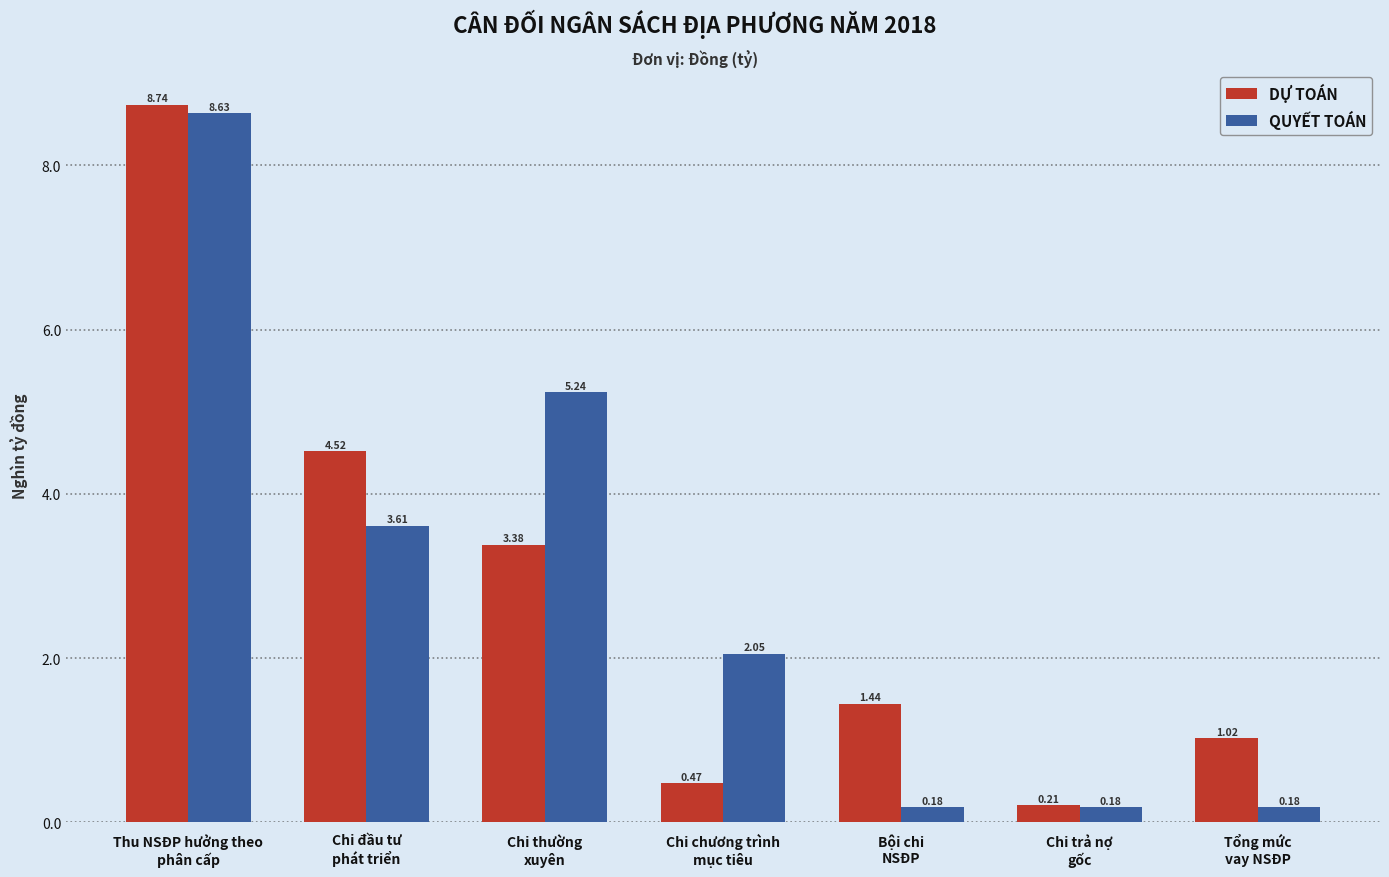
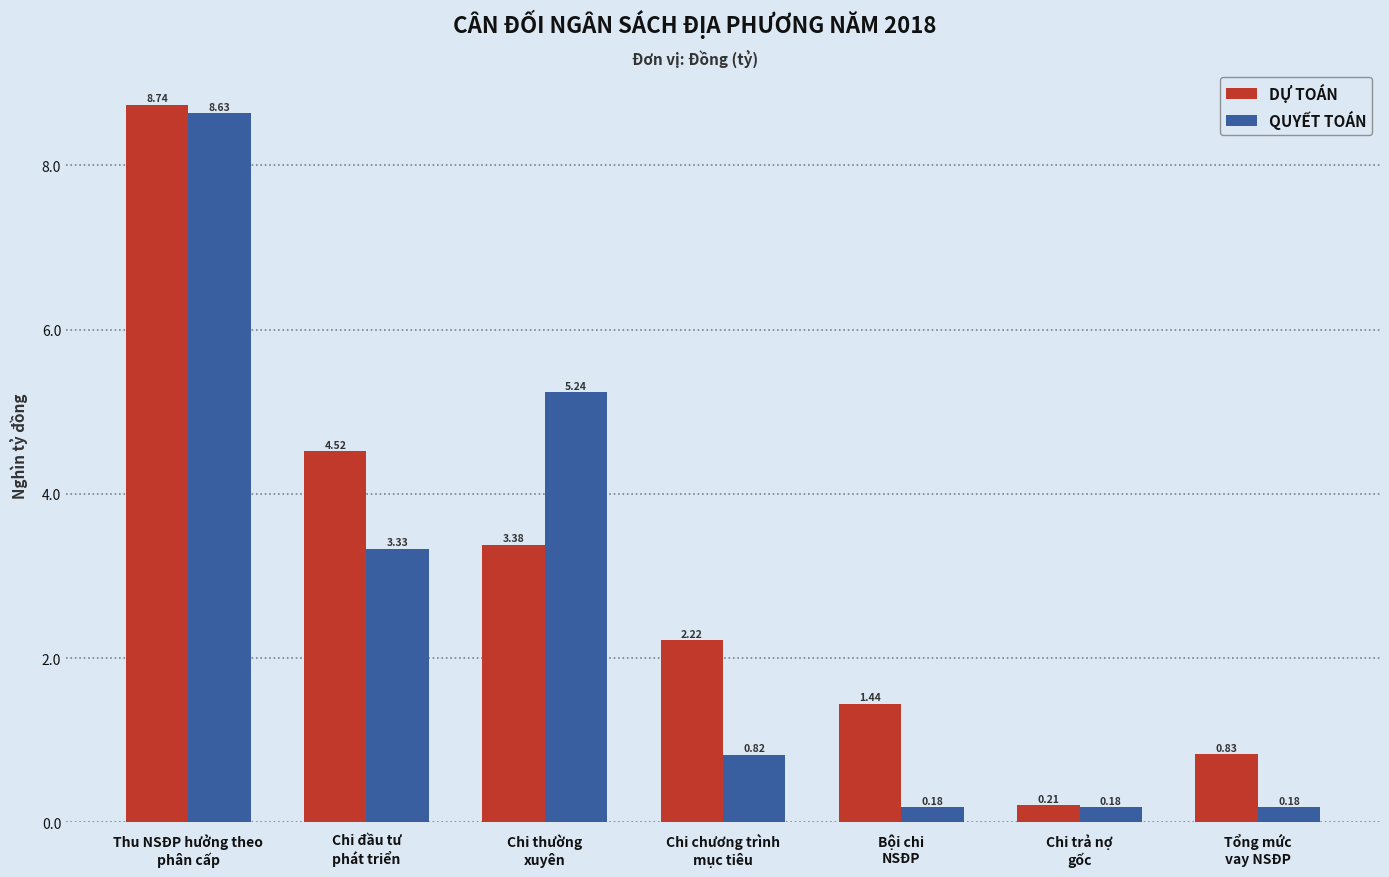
QUYẾT TOÁN, Chi đầu tư phát triển: 3.61 -> 3.33
DỰ TOÁN, Chi chương trình mục tiêu: 0.47 -> 2.22
QUYẾT TOÁN, Chi chương trình mục tiêu: 2.05 -> 0.82
DỰ TOÁN, Tổng mức vay NSĐP: 1.02 -> 0.83
